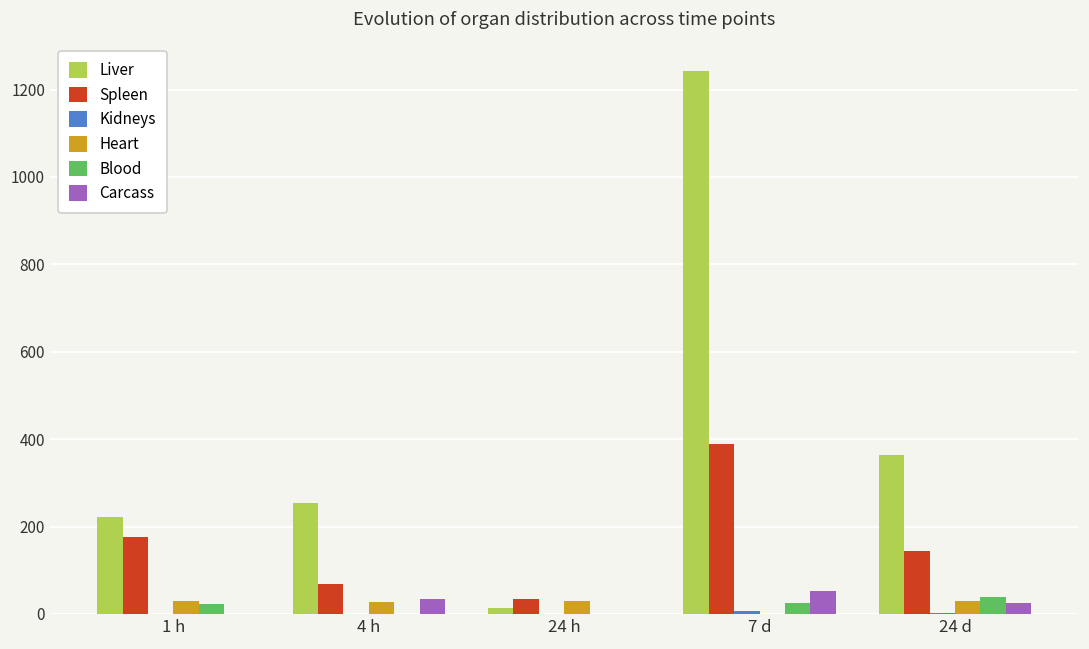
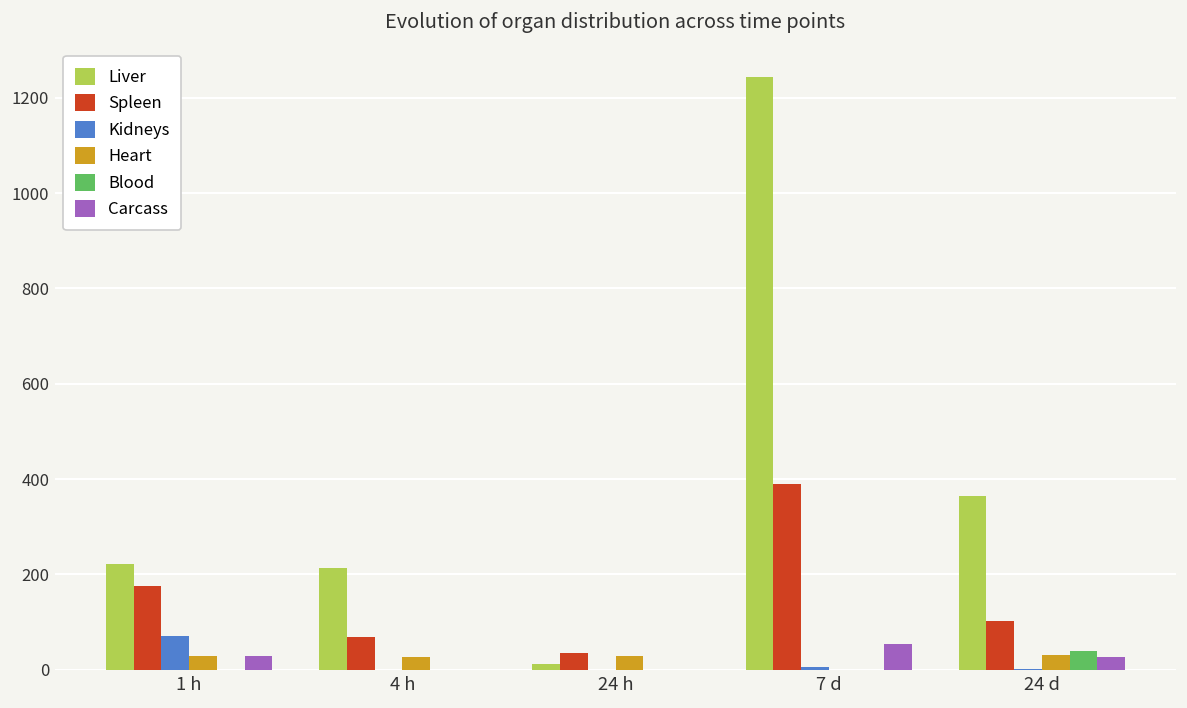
Kidneys, 1 h: 0 -> 70
Blood, 1 h: 20 -> 0
Carcass, 1 h: 0 -> 30
Liver, 4 h: 260 -> 210
Carcass, 4 h: 30 -> 0
Blood, 7 d: 30 -> 0
Spleen, 24 d: 150 -> 100
